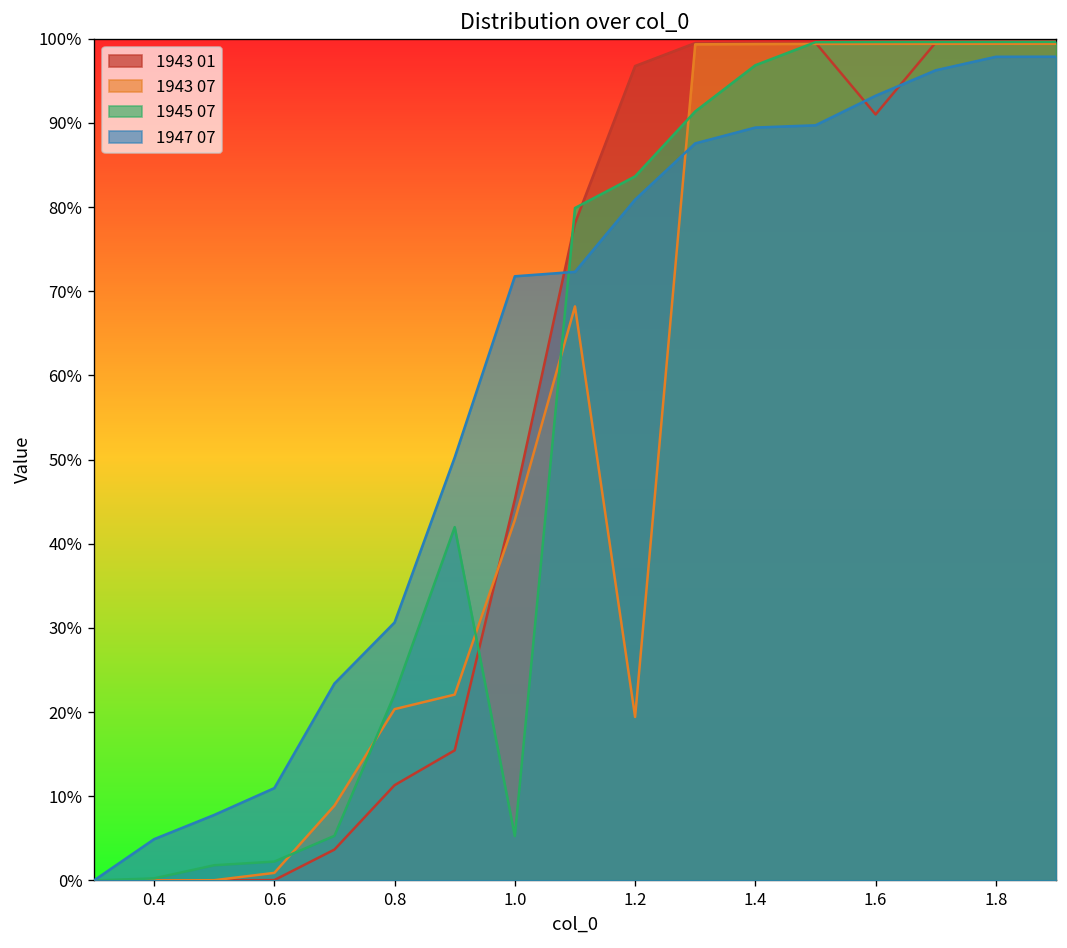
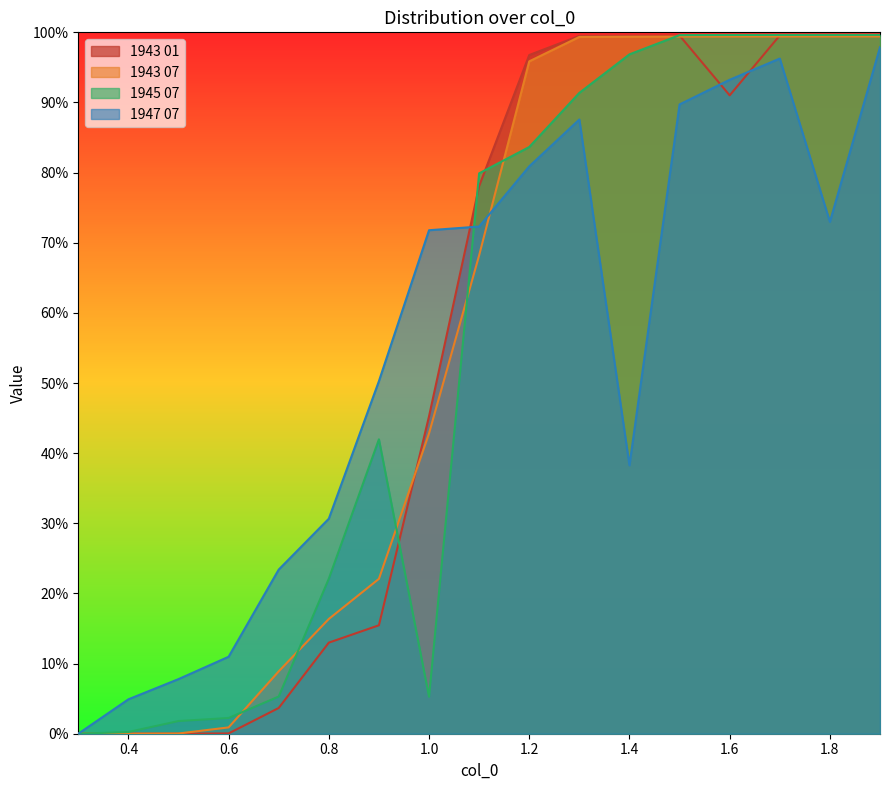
1943 01, 0.8: 11% -> 13%
1943 07, 0.8: 20% -> 16%
1943 07, 1.2: 19% -> 96%
1947 07, 1.4: 89% -> 38%
1947 07, 1.8: 98% -> 73%
